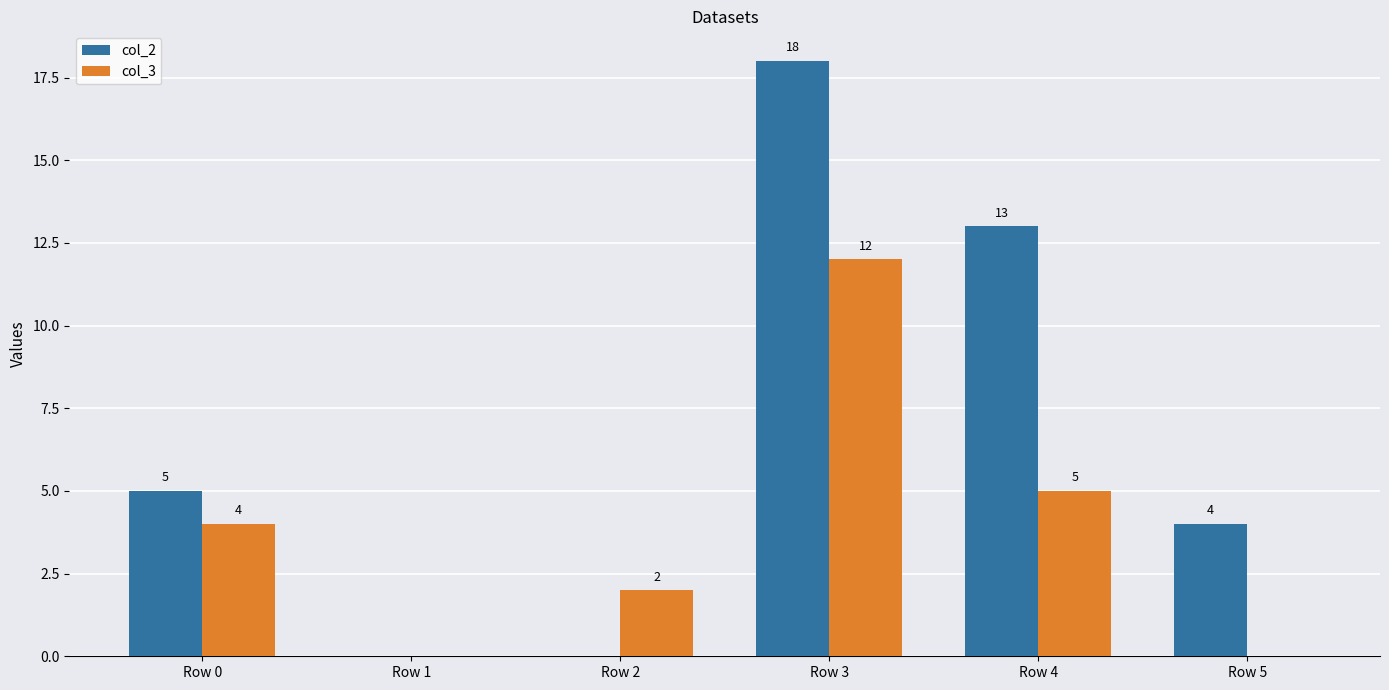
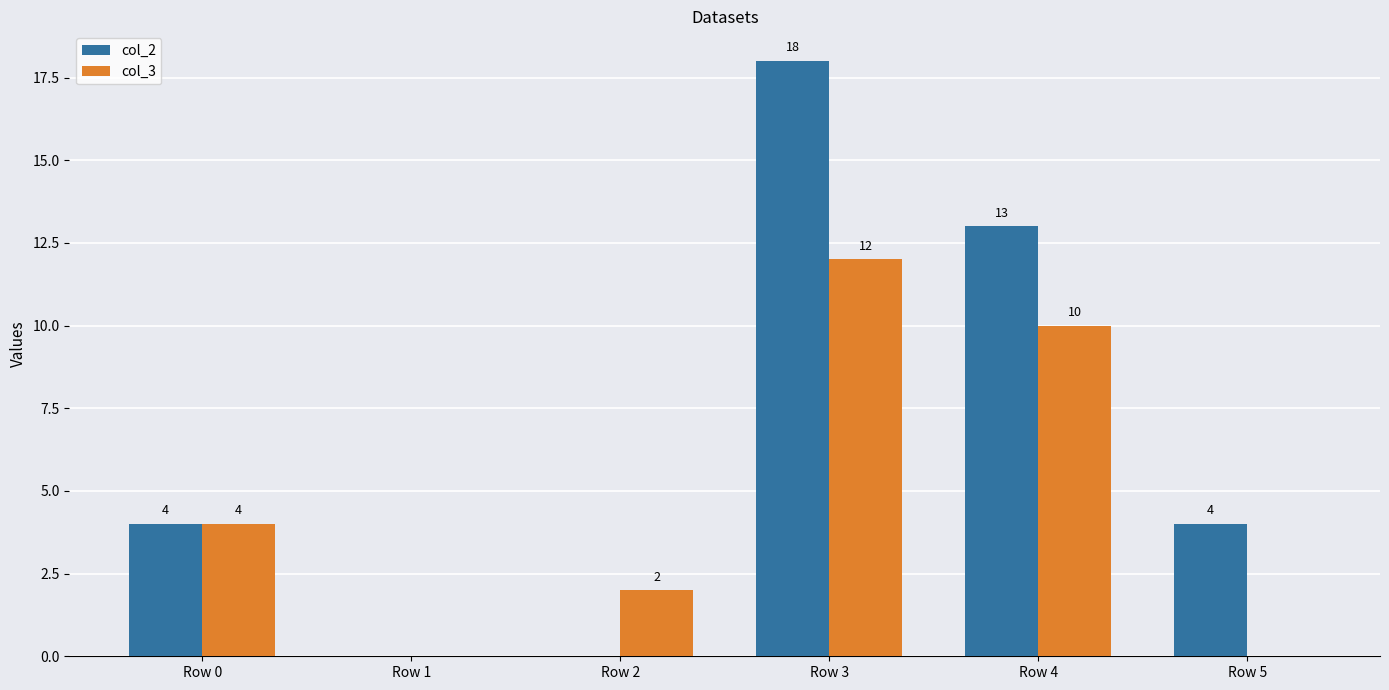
col_2, Row 0: 5 -> 4
col_3, Row 4: 5 -> 10
